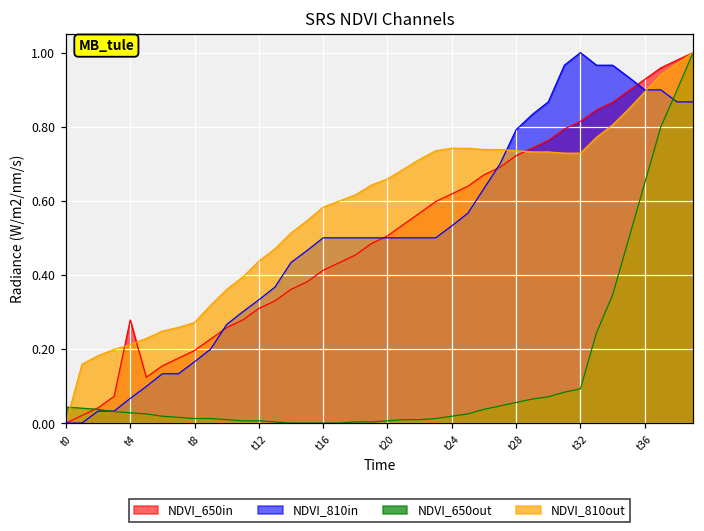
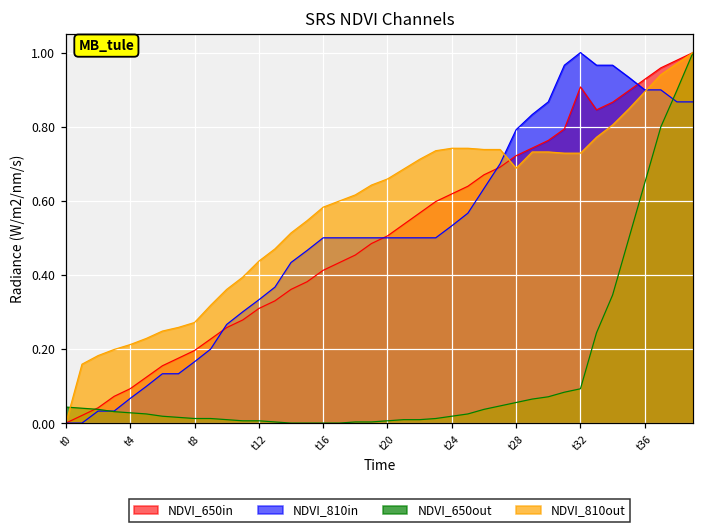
NDVI_650in, t4: 0.28 -> 0.09
NDVI_810out, t28: 0.74 -> 0.69
NDVI_650in, t32: 0.81 -> 0.91
